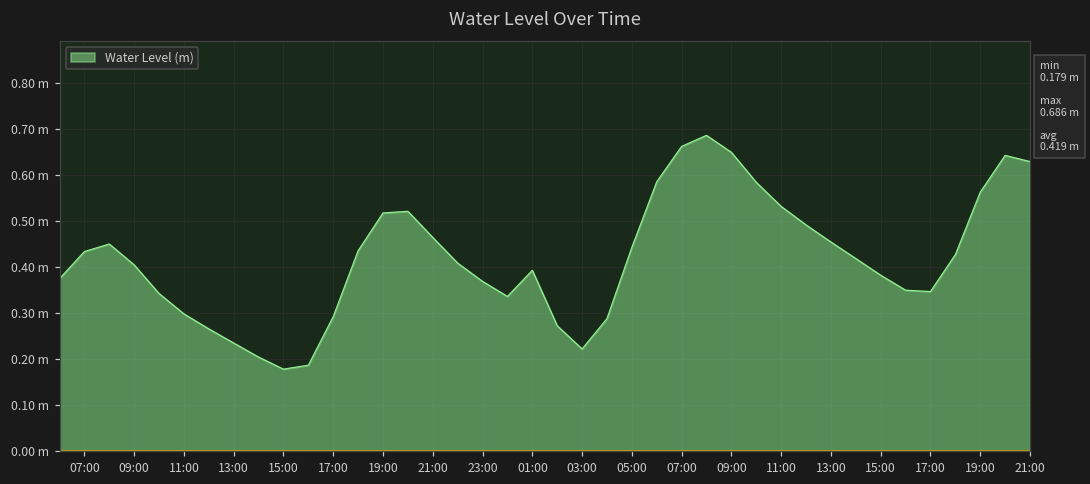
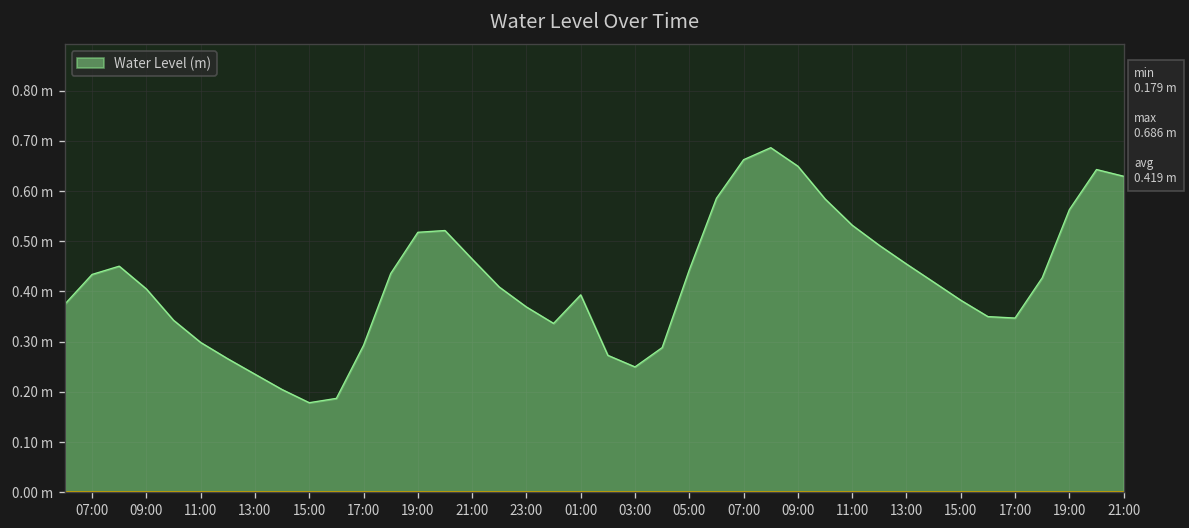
Water Level (m), 03:00: 0.22 m -> 0.25 m
